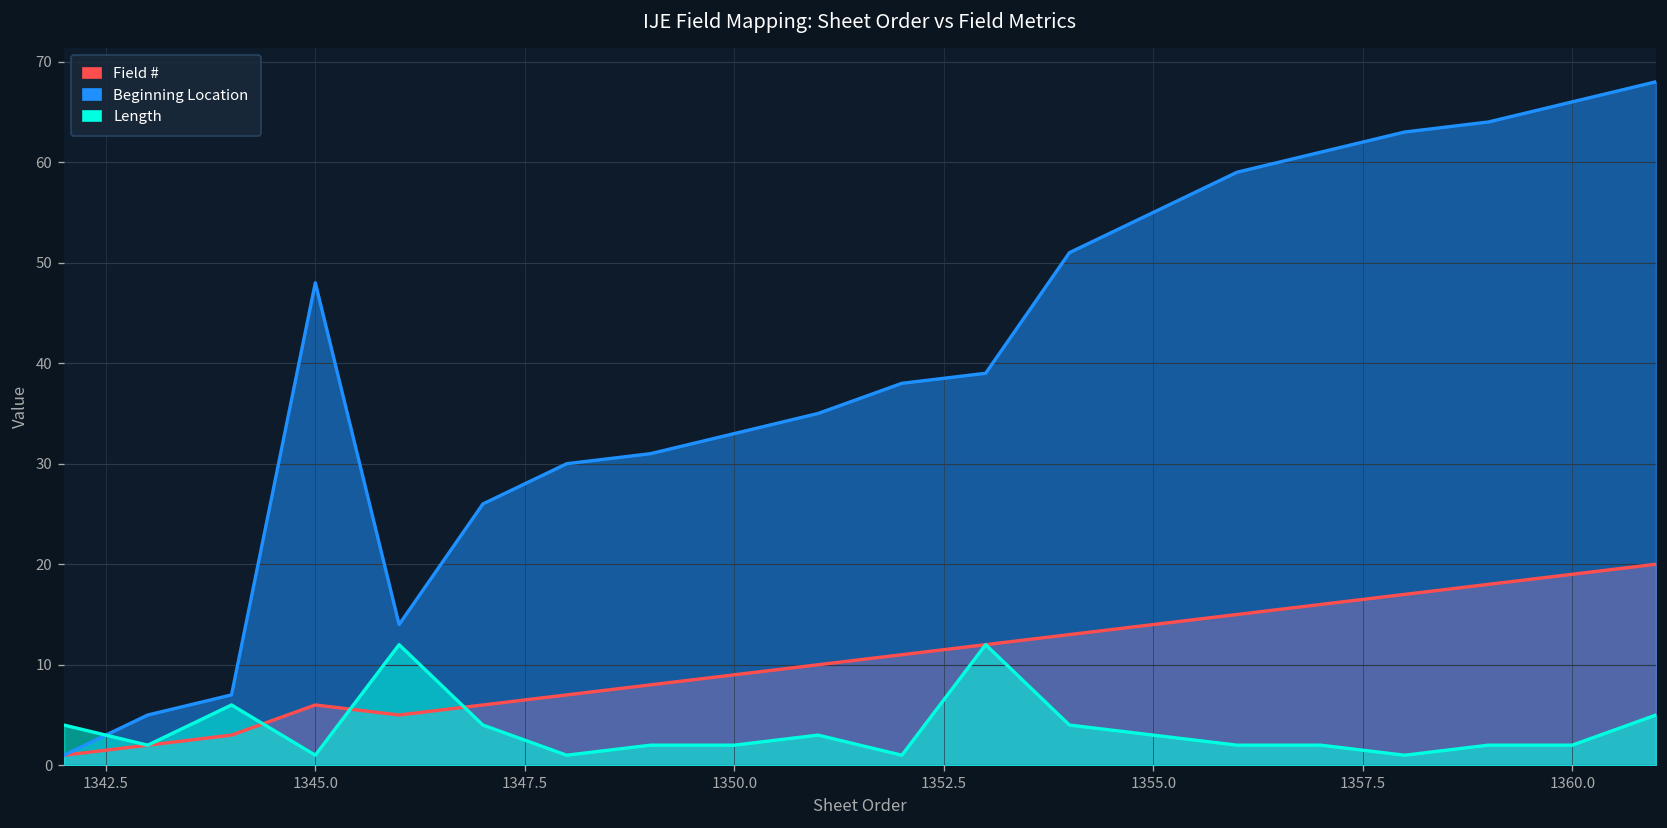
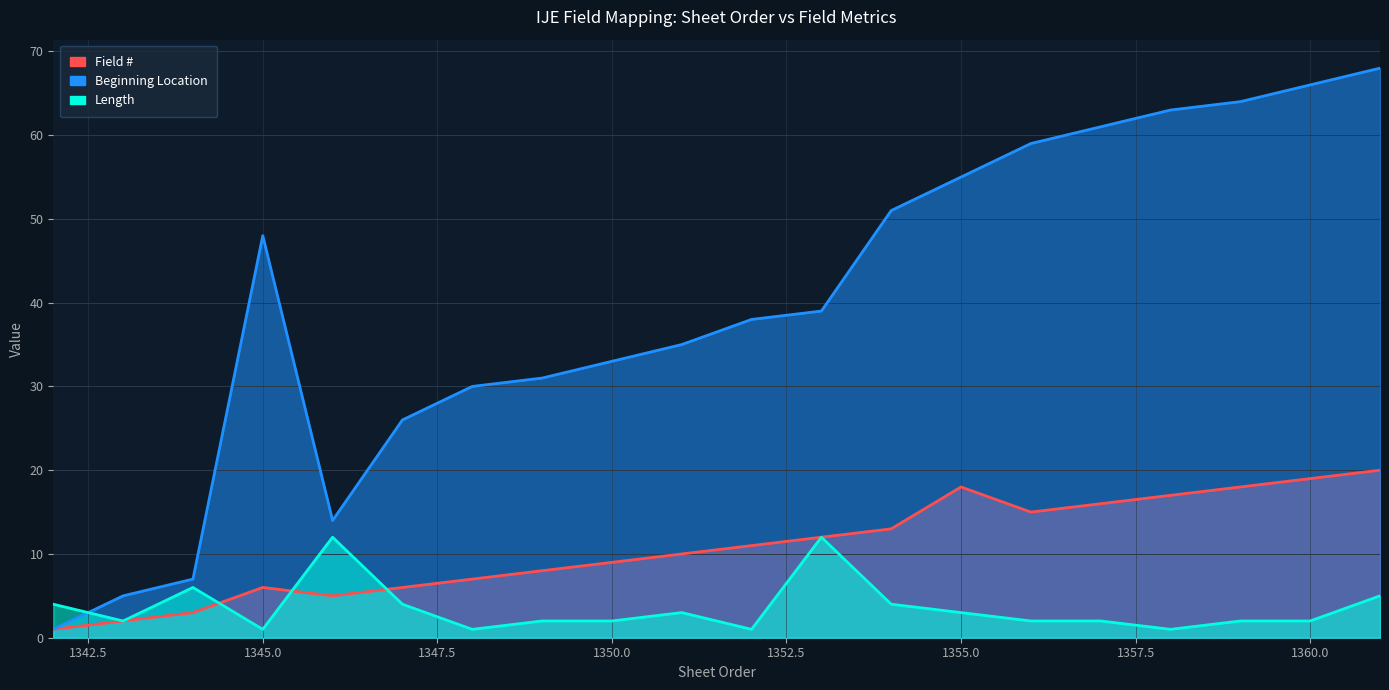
Field #, 1355.0: 14 -> 18
